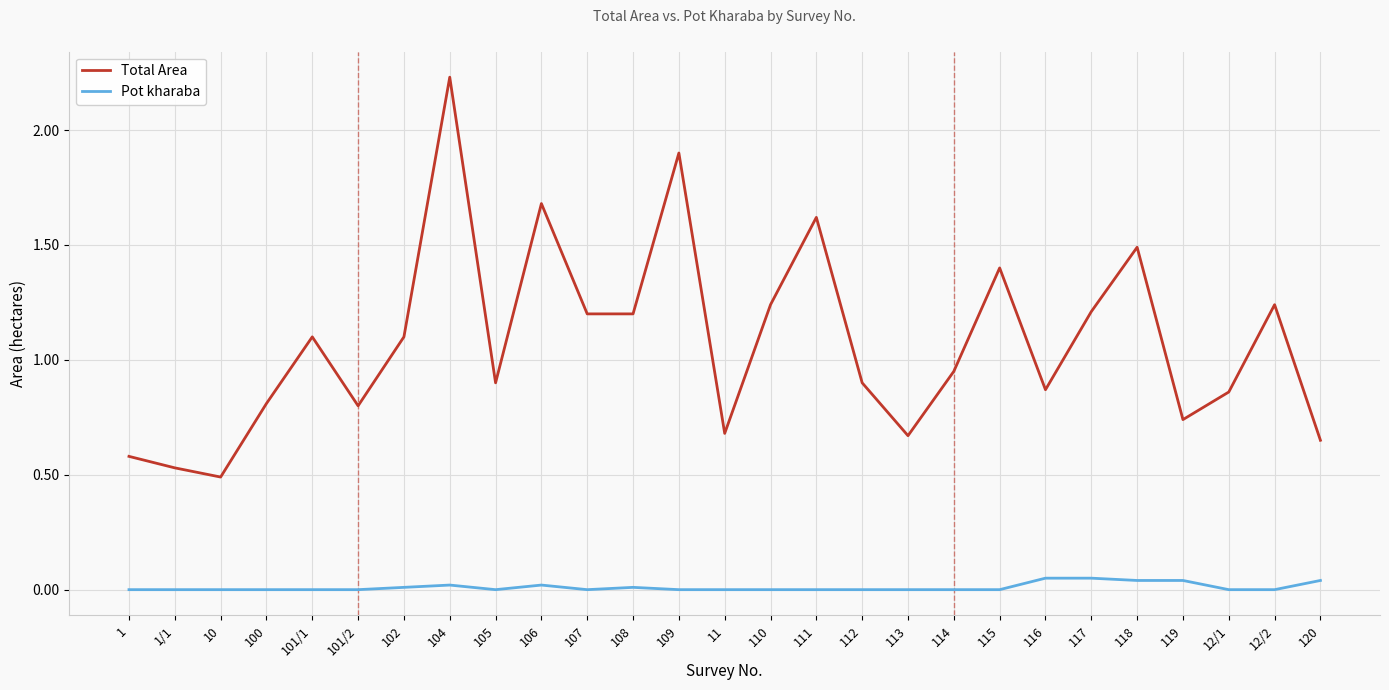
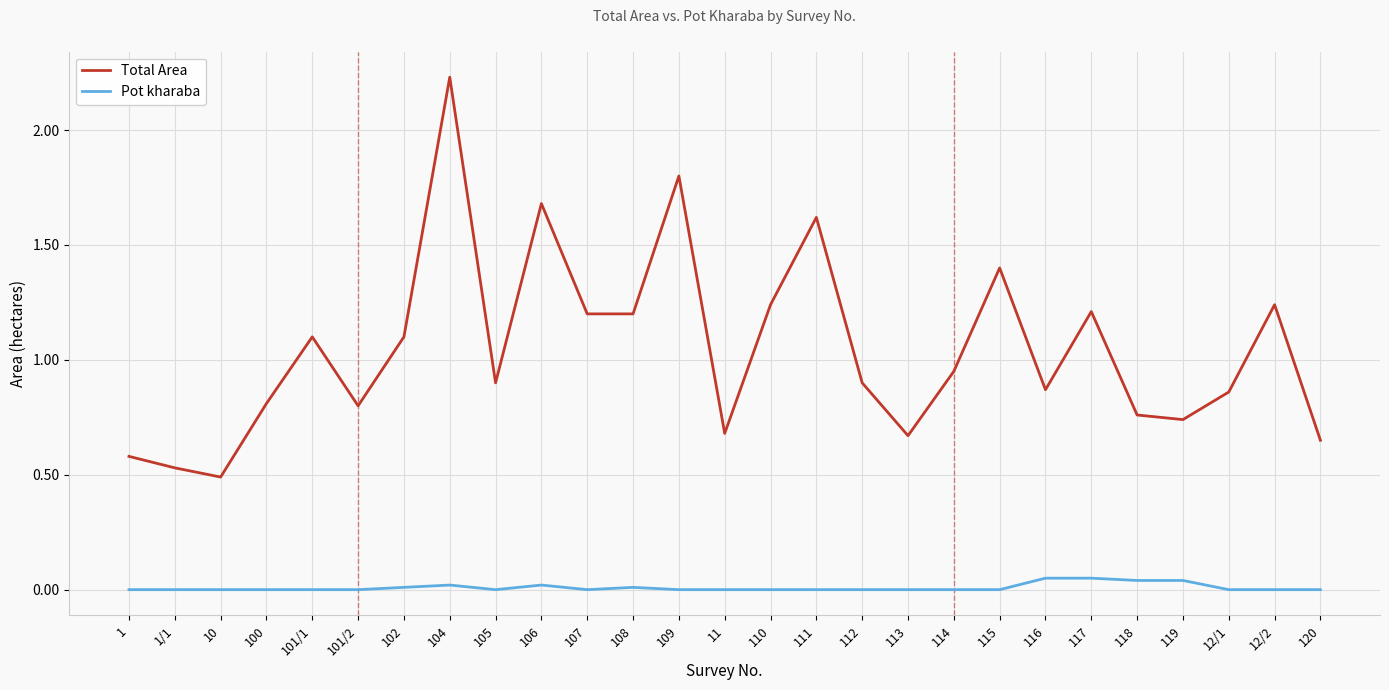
Total Area, 109: 1.9 -> 1.8
Total Area, 118: 1.49 -> 0.76
Pot kharaba, 120: 0.04 -> 0.00
